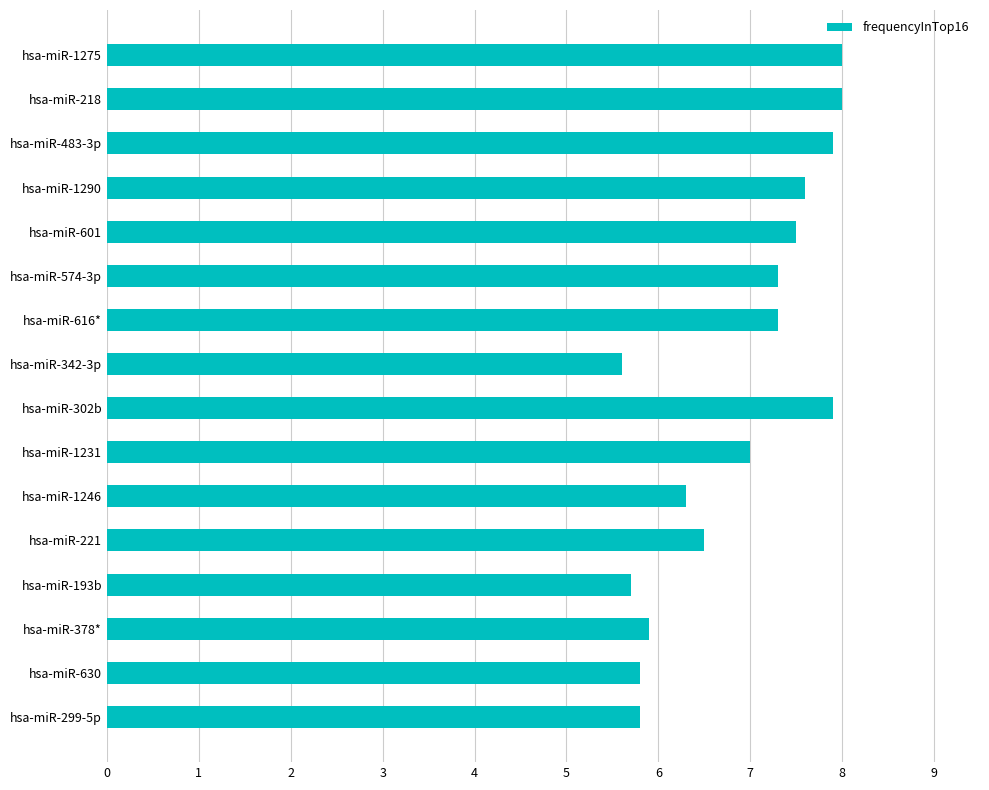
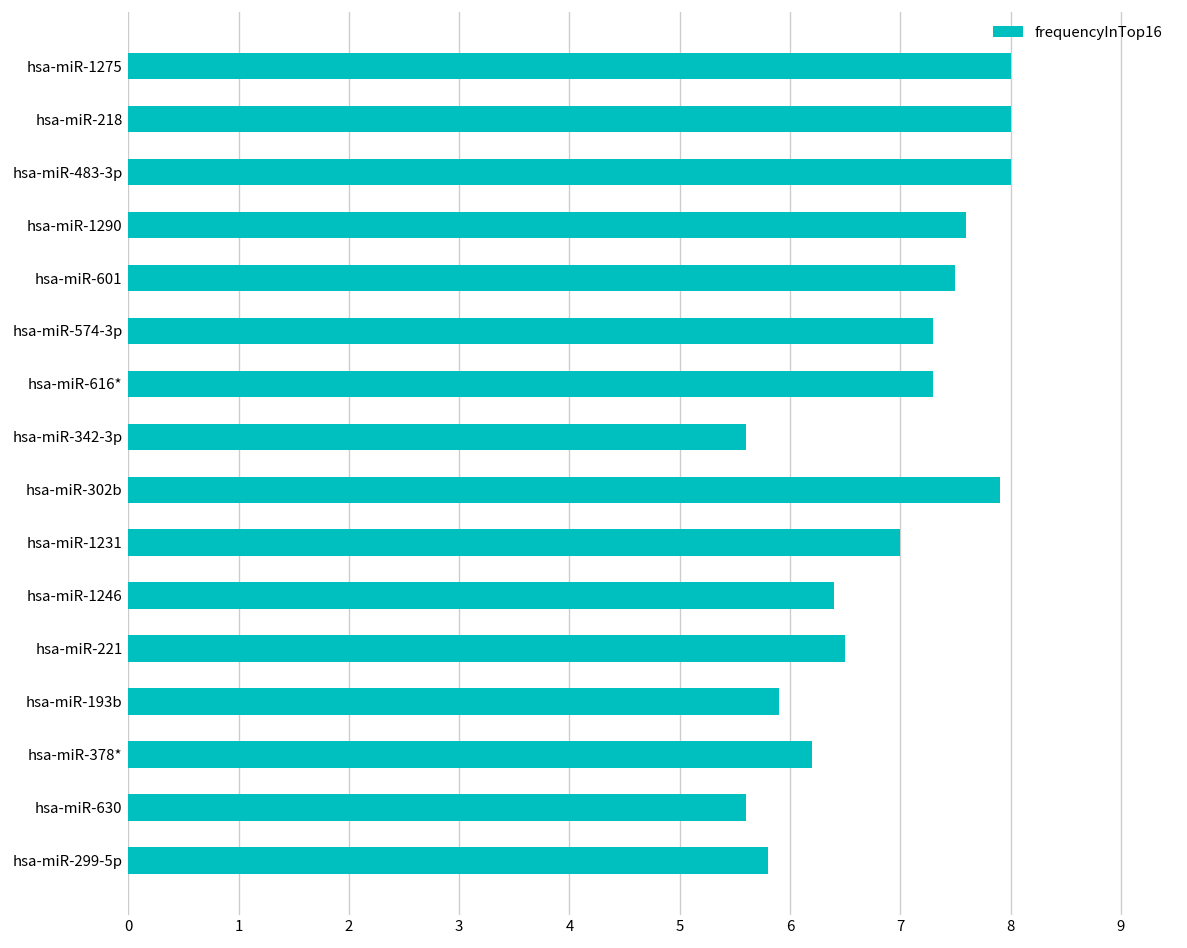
hsa-miR-483-3p: 7.9 -> 8.0
hsa-miR-1246: 6.3 -> 6.4
hsa-miR-193b: 5.7 -> 5.9
hsa-miR-378*: 5.9 -> 6.2
hsa-miR-630: 5.8 -> 5.6
